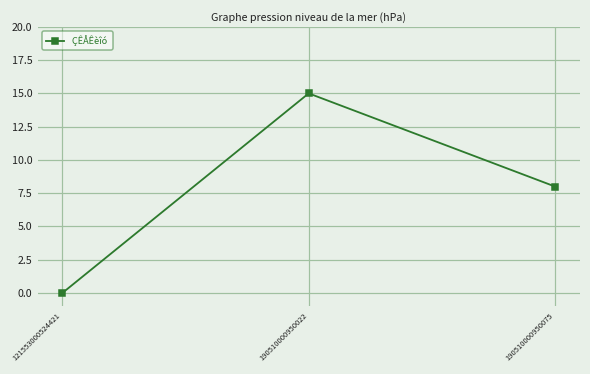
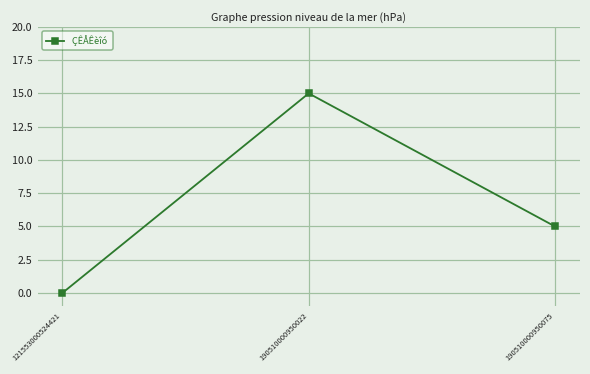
190510000950075: 8 -> 5
